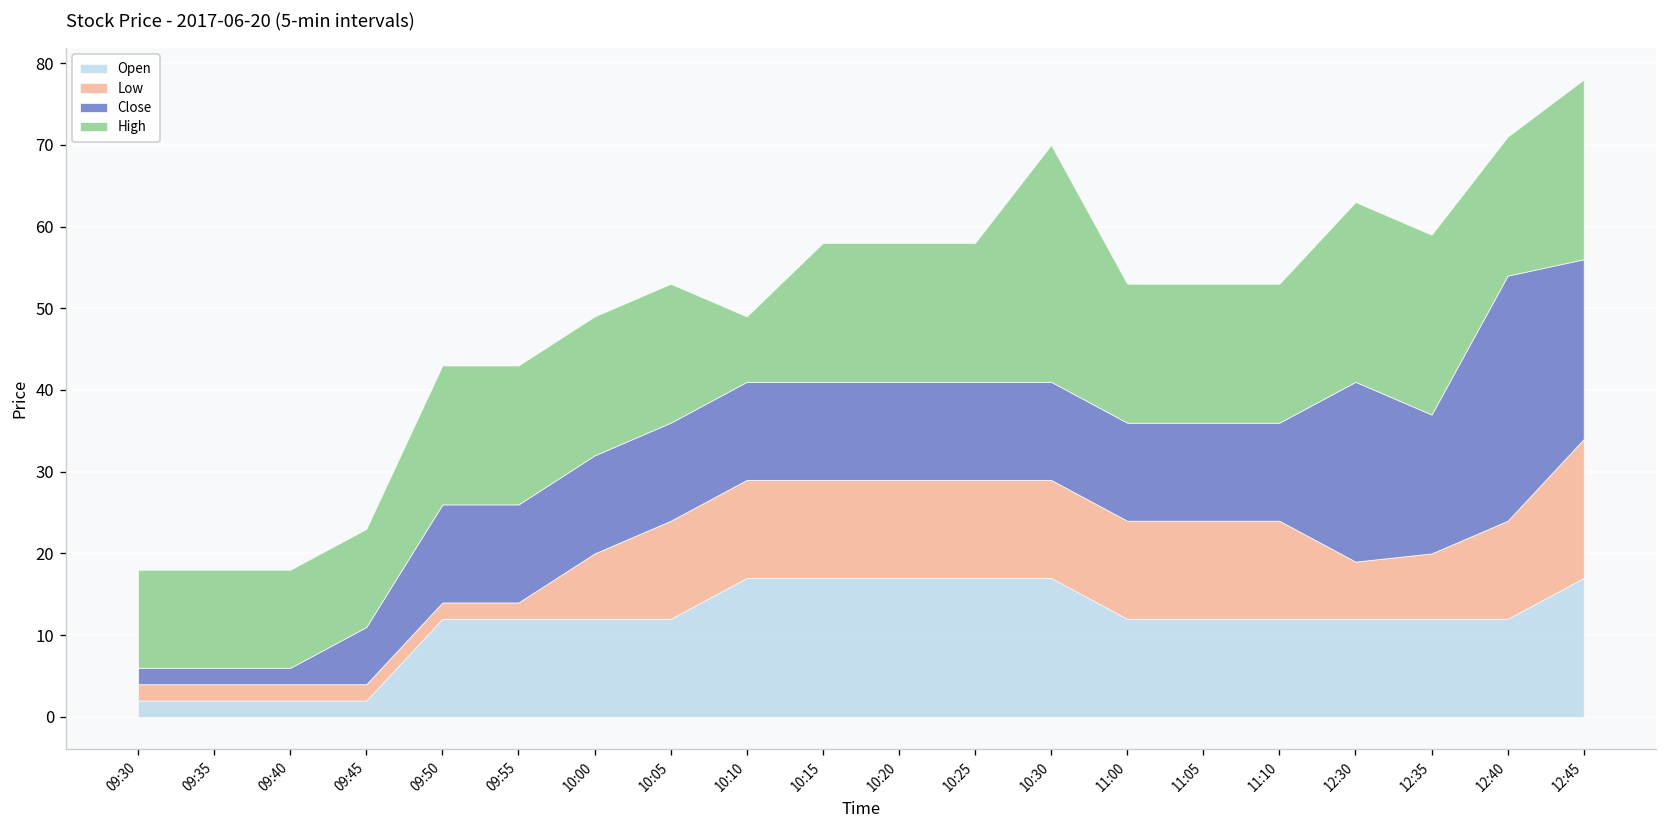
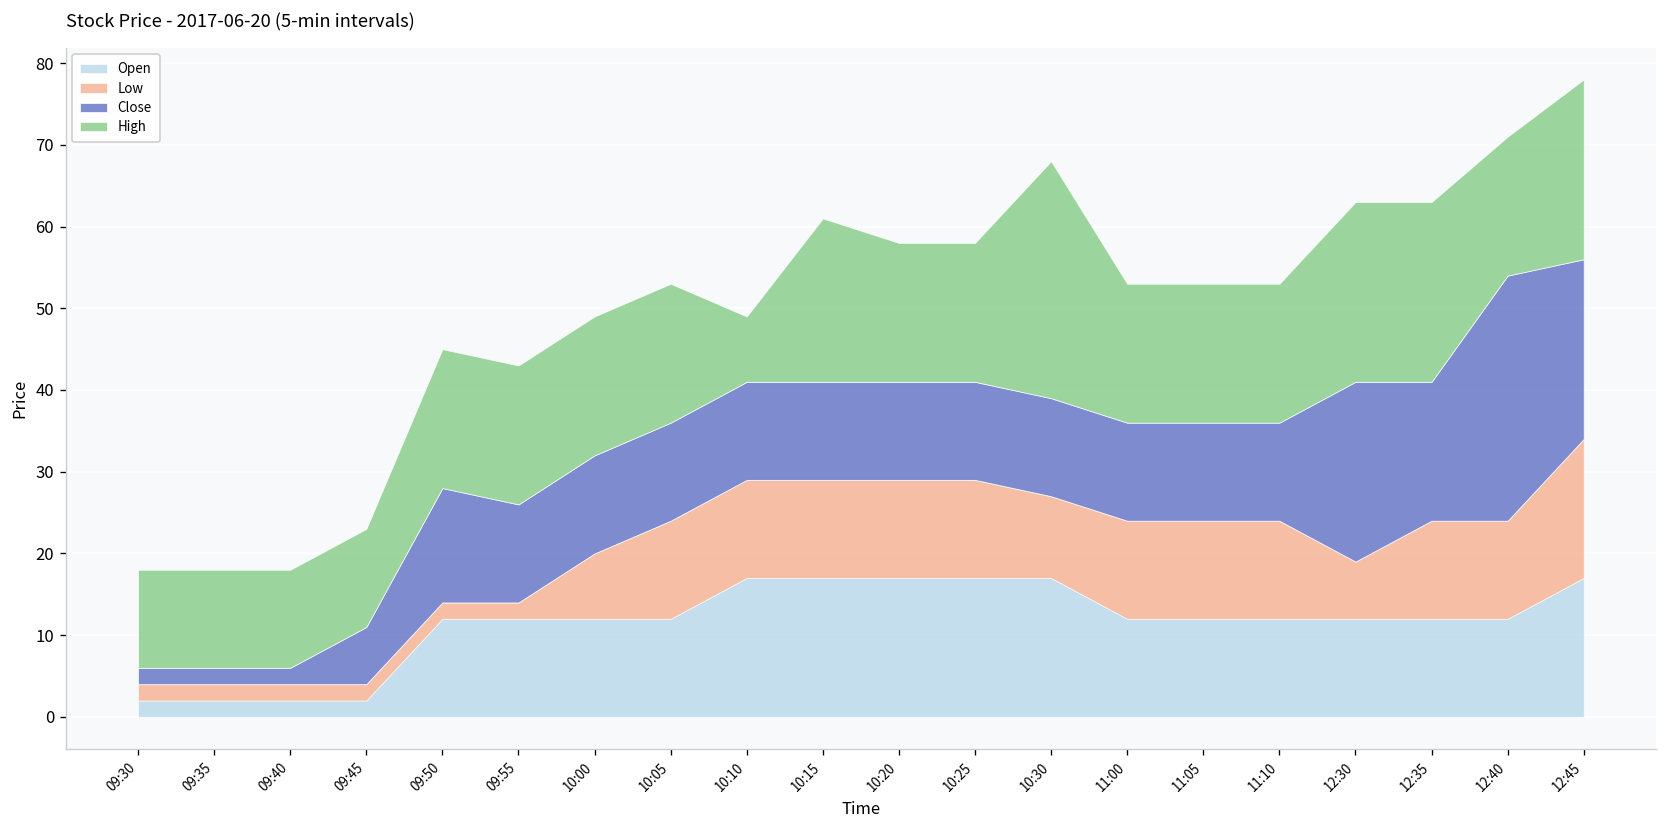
Close, 09:50: 12 -> 14
High, 10:15: 17 -> 20
Low, 10:30: 12 -> 10
Low, 12:35: 8 -> 12
